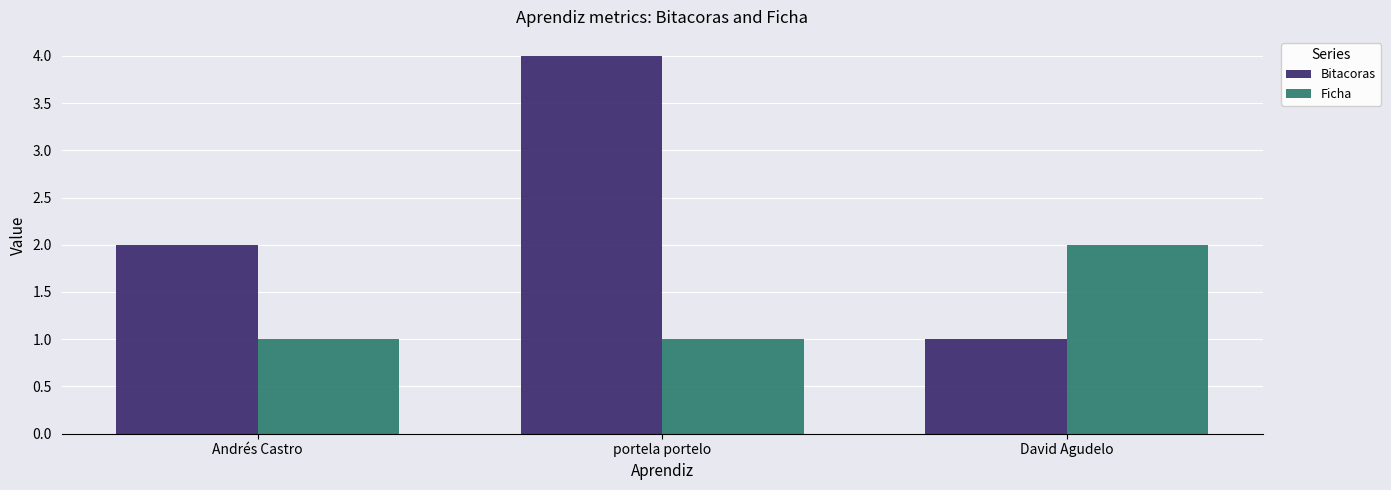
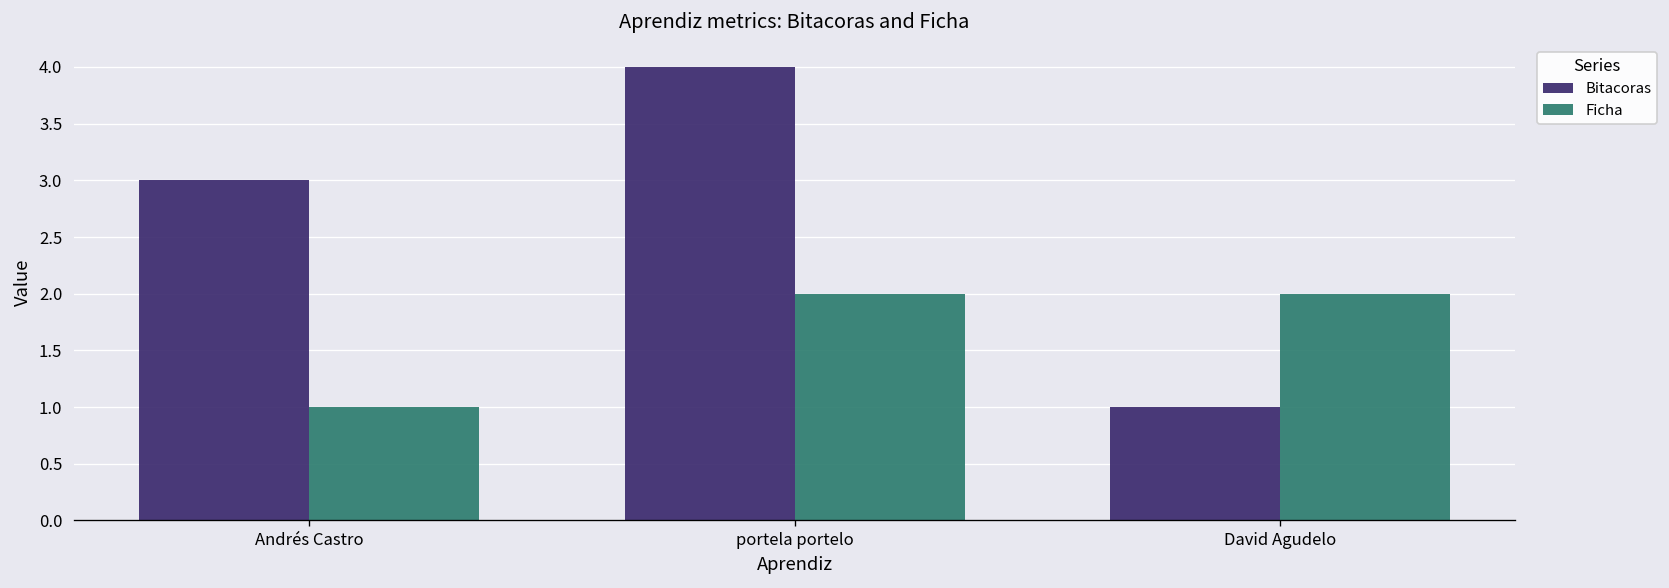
Bitacoras, Andrés Castro: 2 -> 3
Ficha, portela portelo: 1 -> 2
